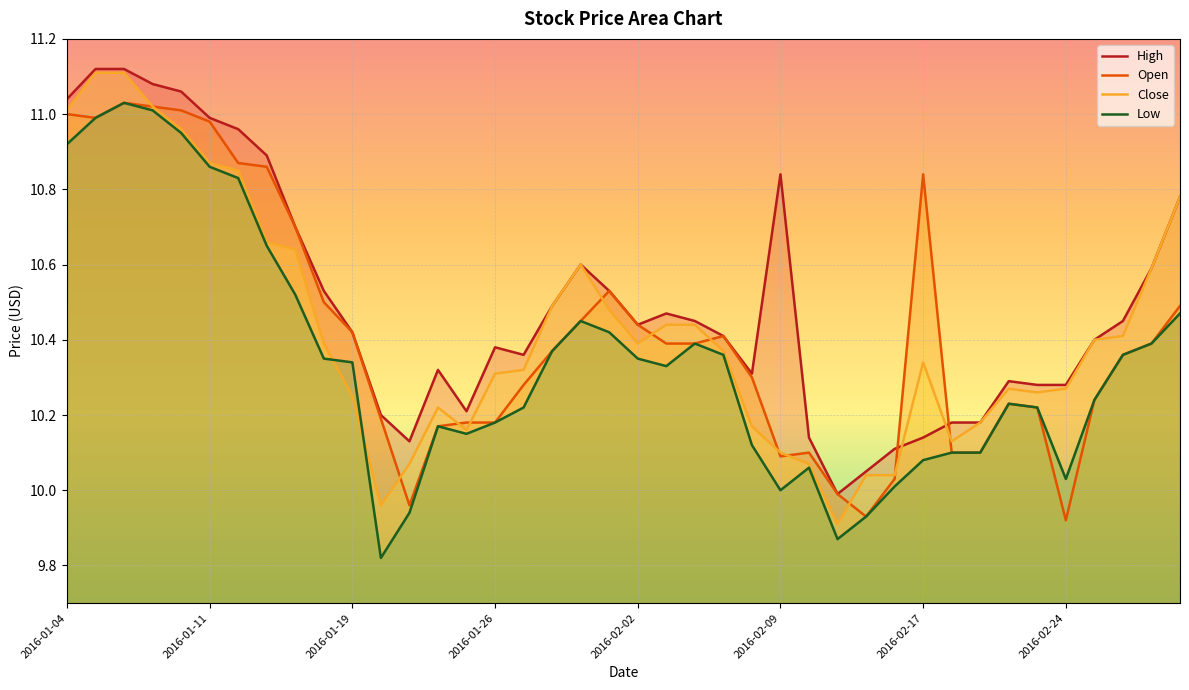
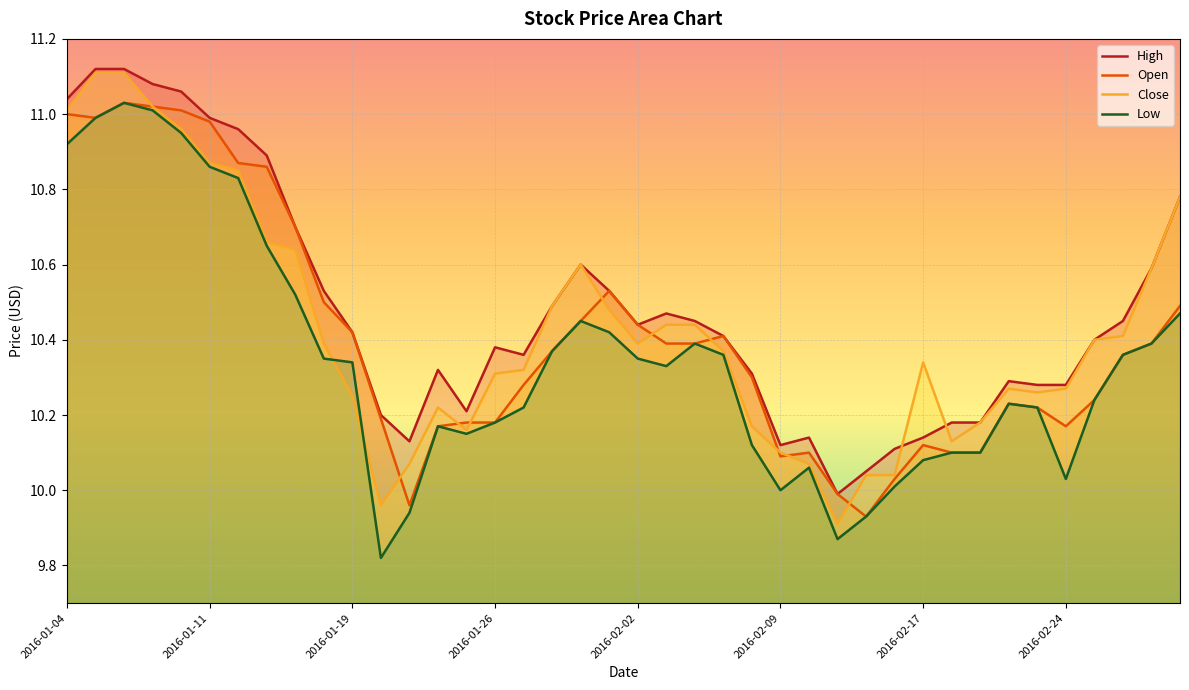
High, 2016-02-09: 10.84 -> 10.12
Open, 2016-02-17: 10.84 -> 10.12
Open, 2016-02-24: 9.92 -> 10.17
